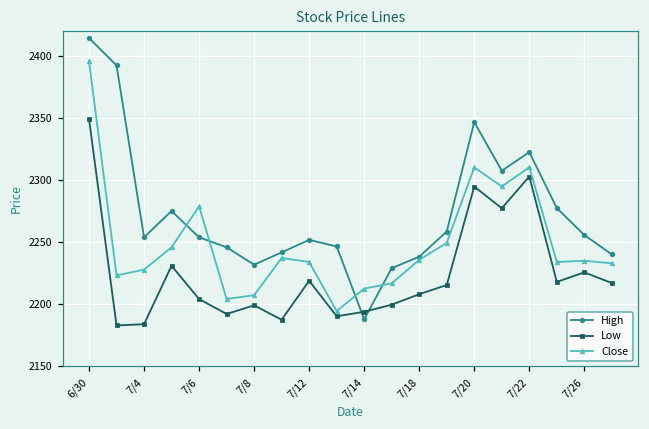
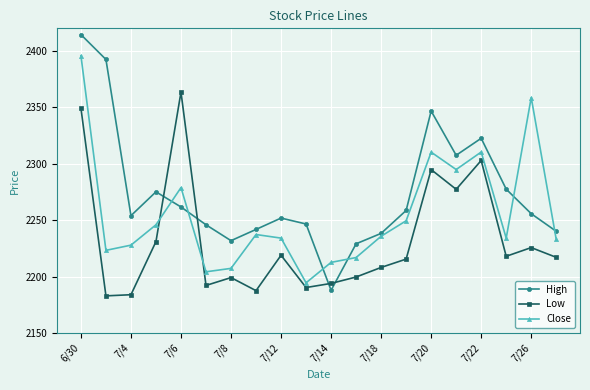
High, 7/6: 2254 -> 2262
Low, 7/6: 2204 -> 2363
Close, 7/26: 2235 -> 2359
